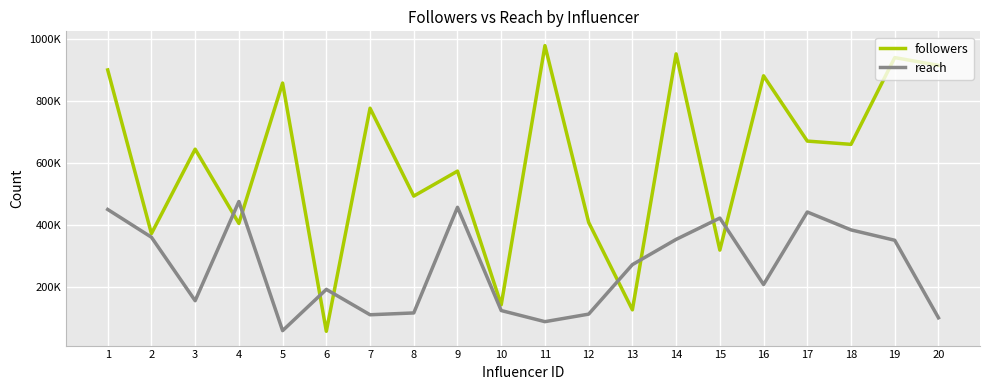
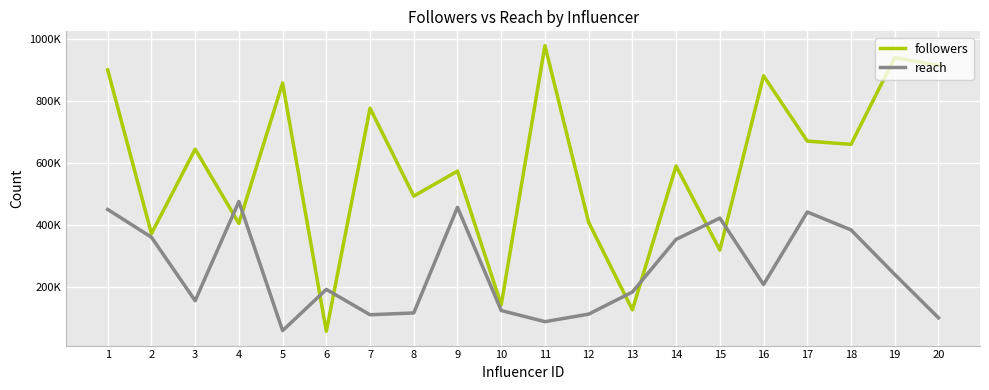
reach, 13: 270000 -> 180000
followers, 14: 950000 -> 590000
reach, 19: 350000 -> 240000
